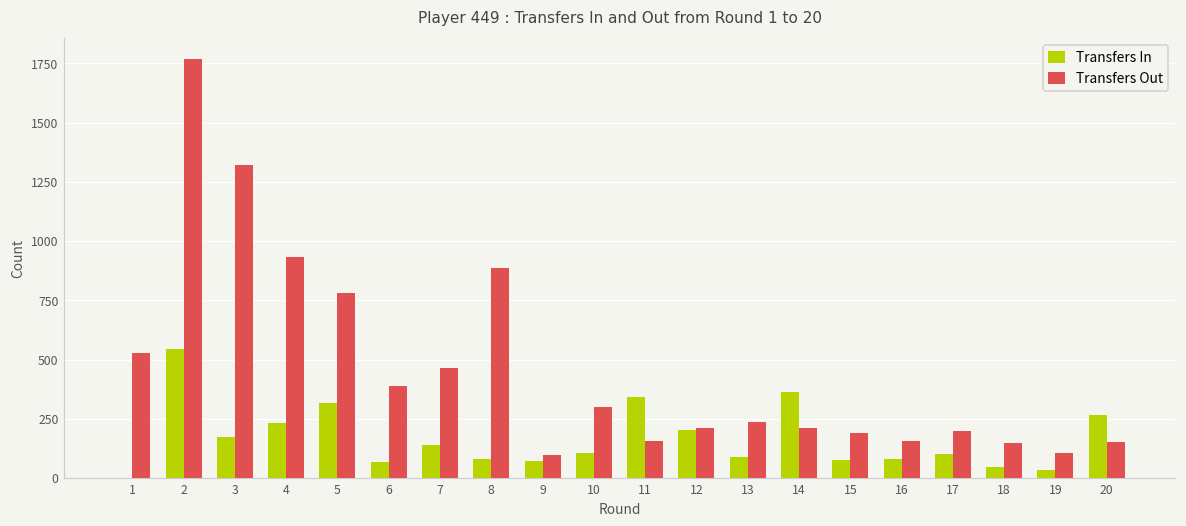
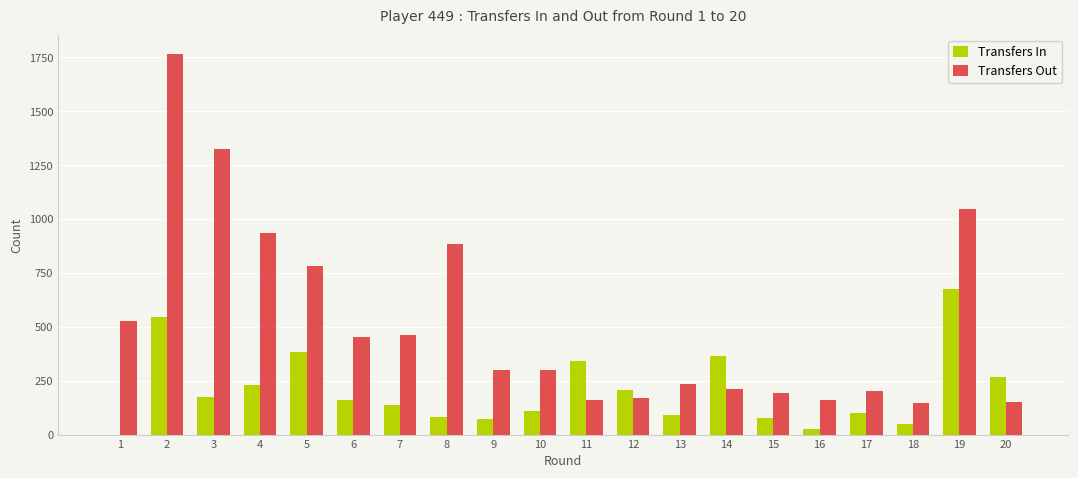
Transfers In, 5: 320 -> 380
Transfers In, 6: 70 -> 160
Transfers Out, 6: 390 -> 450
Transfers Out, 9: 100 -> 300
Transfers Out, 12: 210 -> 170
Transfers In, 16: 80 -> 20
Transfers In, 19: 40 -> 680
Transfers Out, 19: 110 -> 1050
